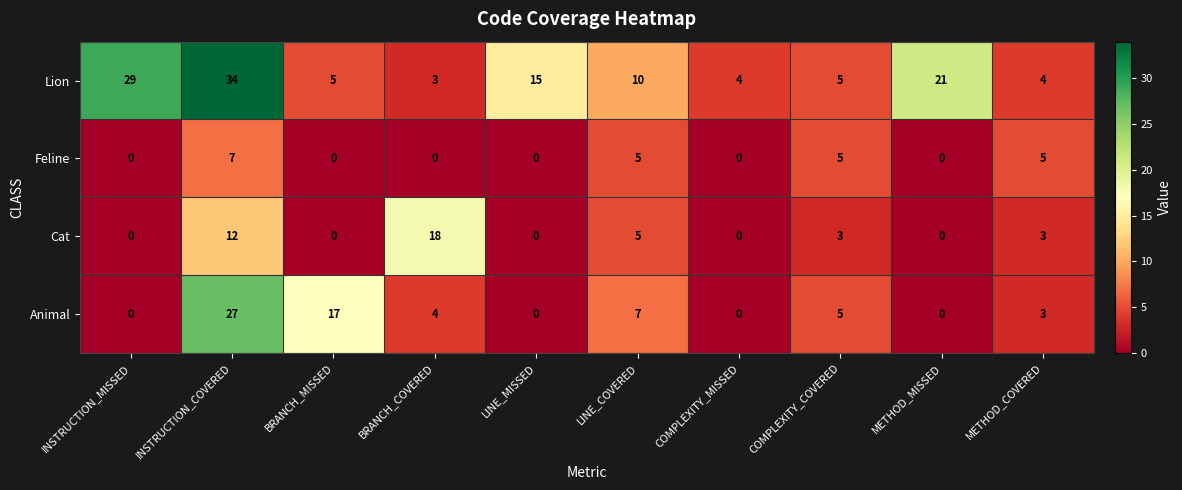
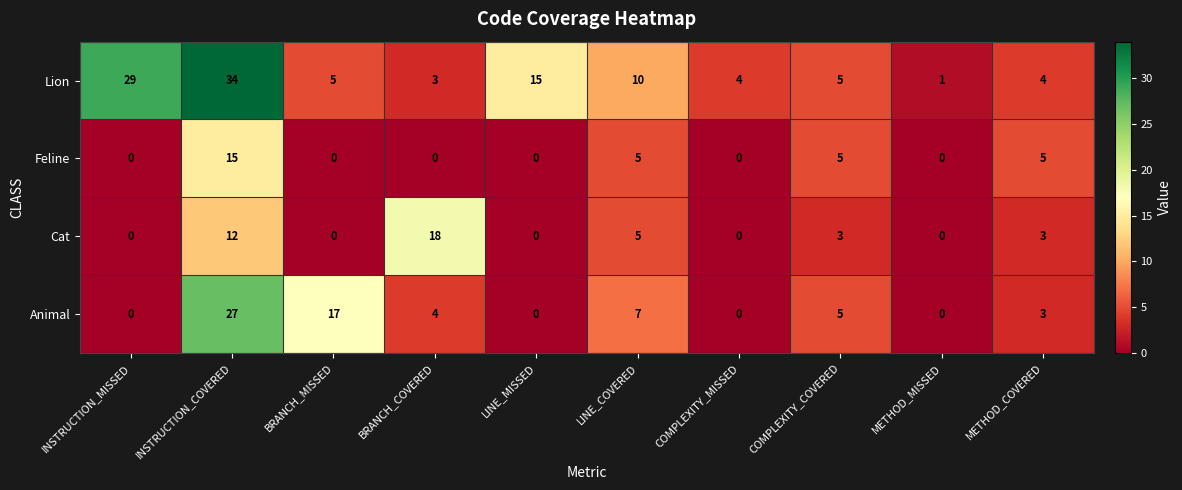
Lion, METHOD_MISSED: 21 -> 1
Feline, INSTRUCTION_COVERED: 7 -> 15
